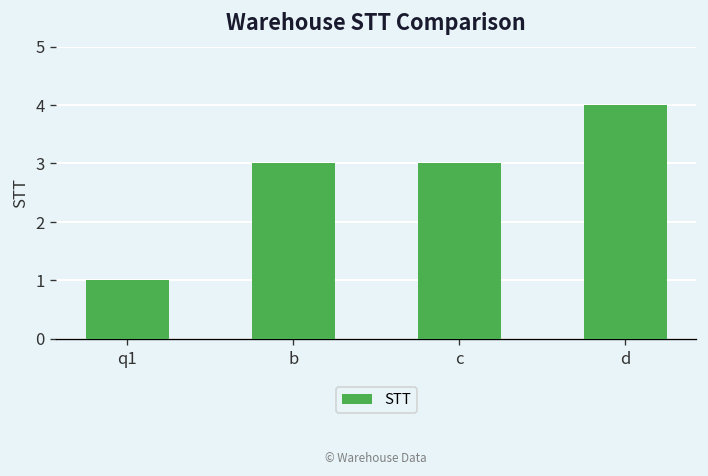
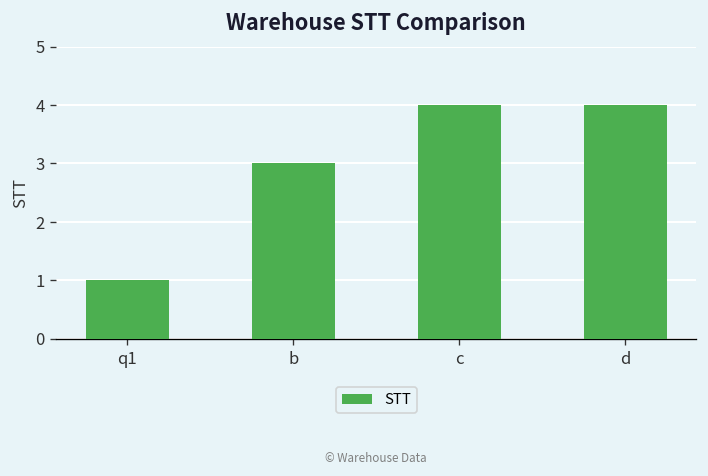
c: 3 -> 4
